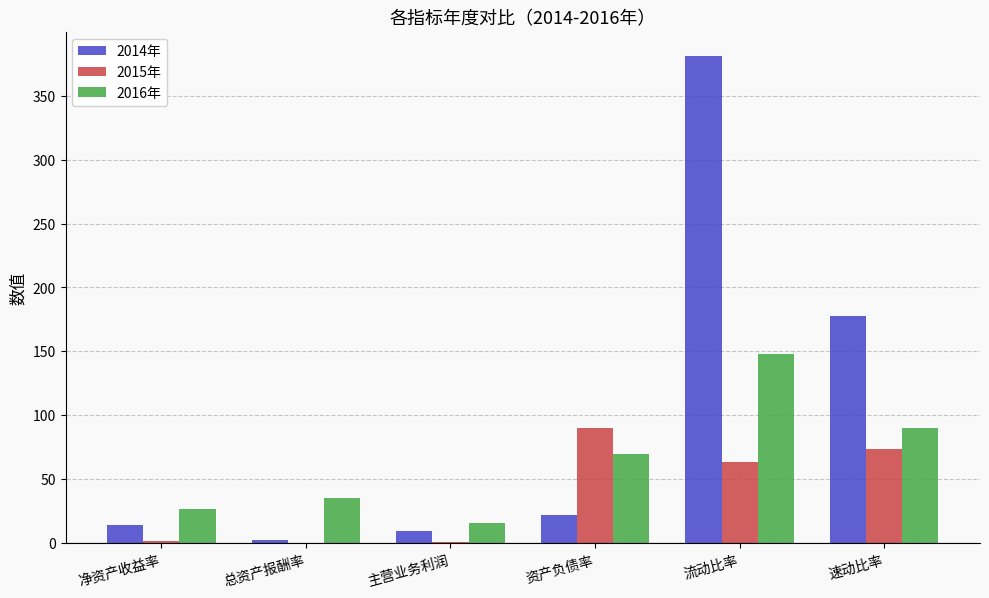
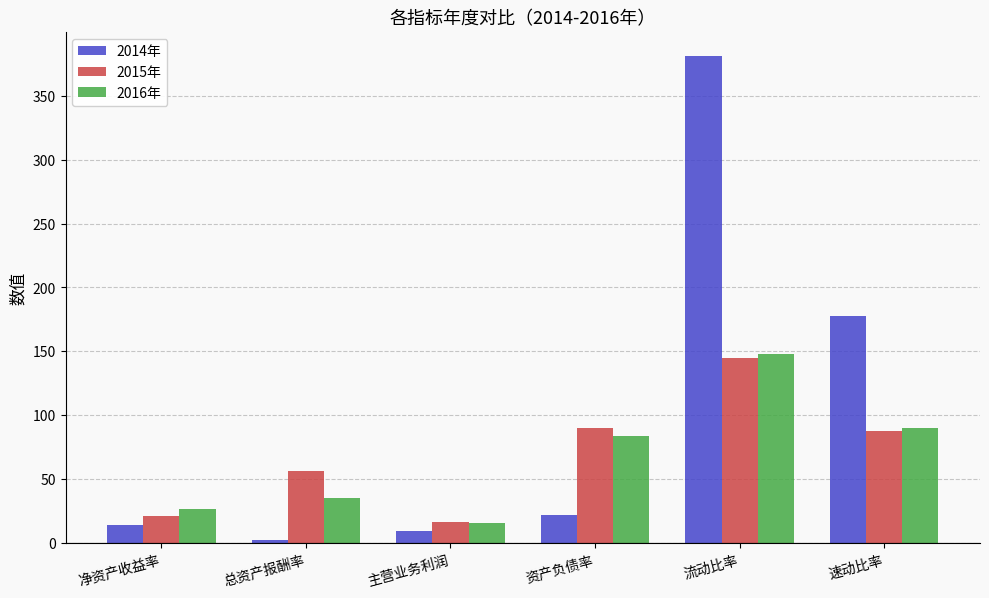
2015年, 净资产收益率: 1 -> 21
2015年, 总资产报酬率: 1 -> 56
2015年, 主营业务利润: 1 -> 17
2016年, 资产负债率: 70 -> 84
2015年, 流动比率: 64 -> 145
2015年, 速动比率: 74 -> 88
